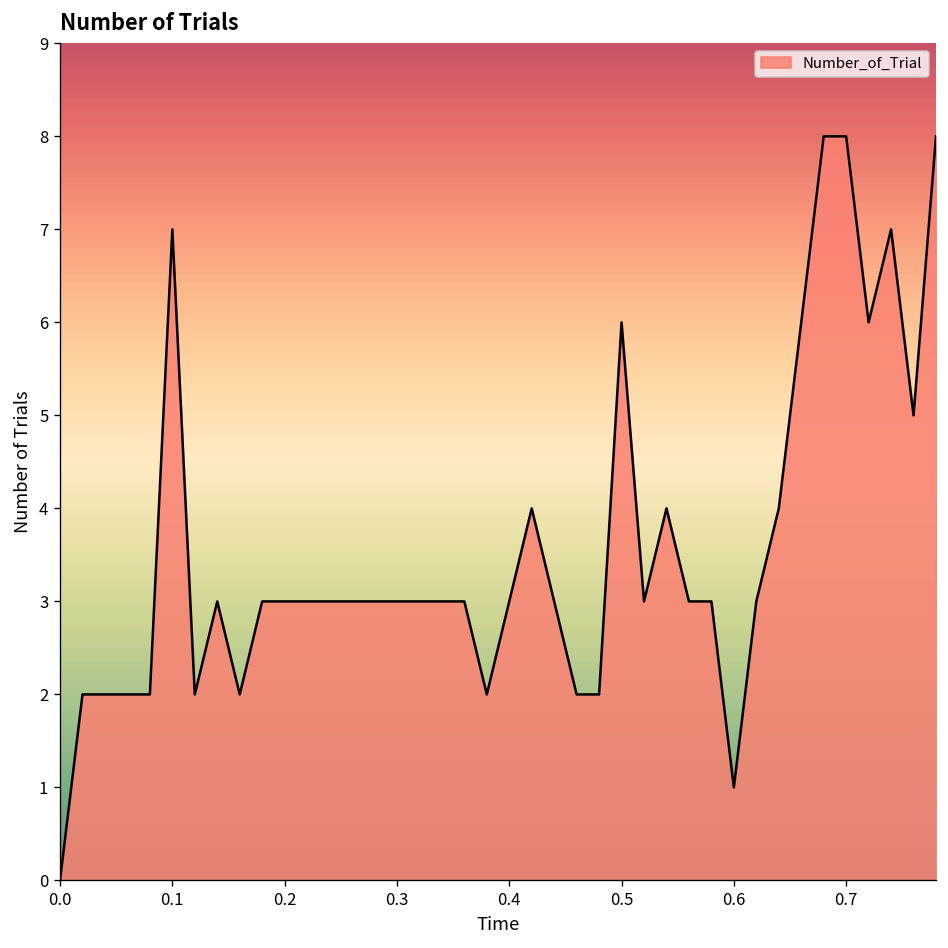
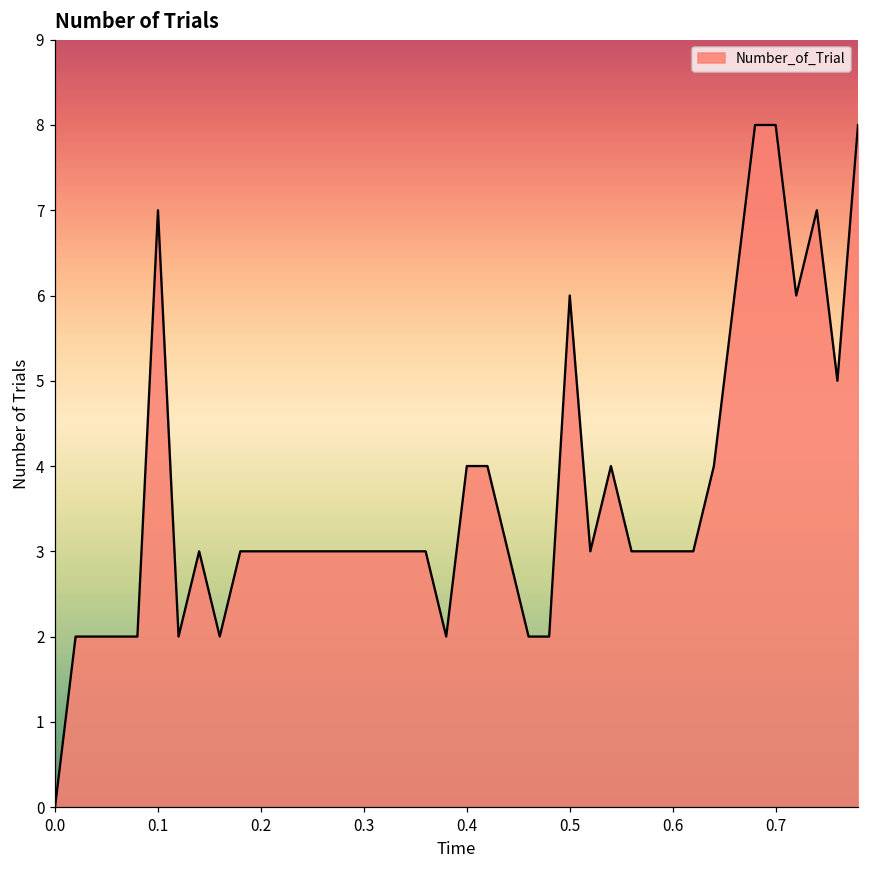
0.4: 3 -> 4
0.6: 1 -> 3
